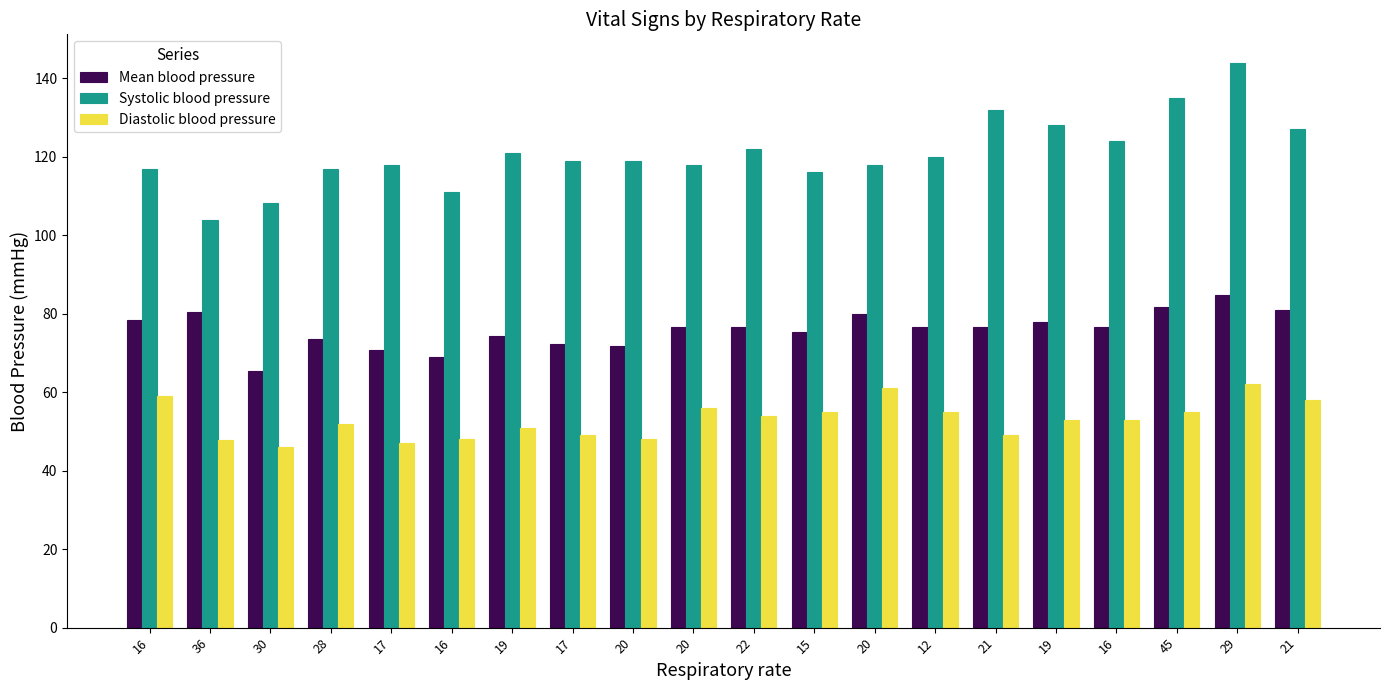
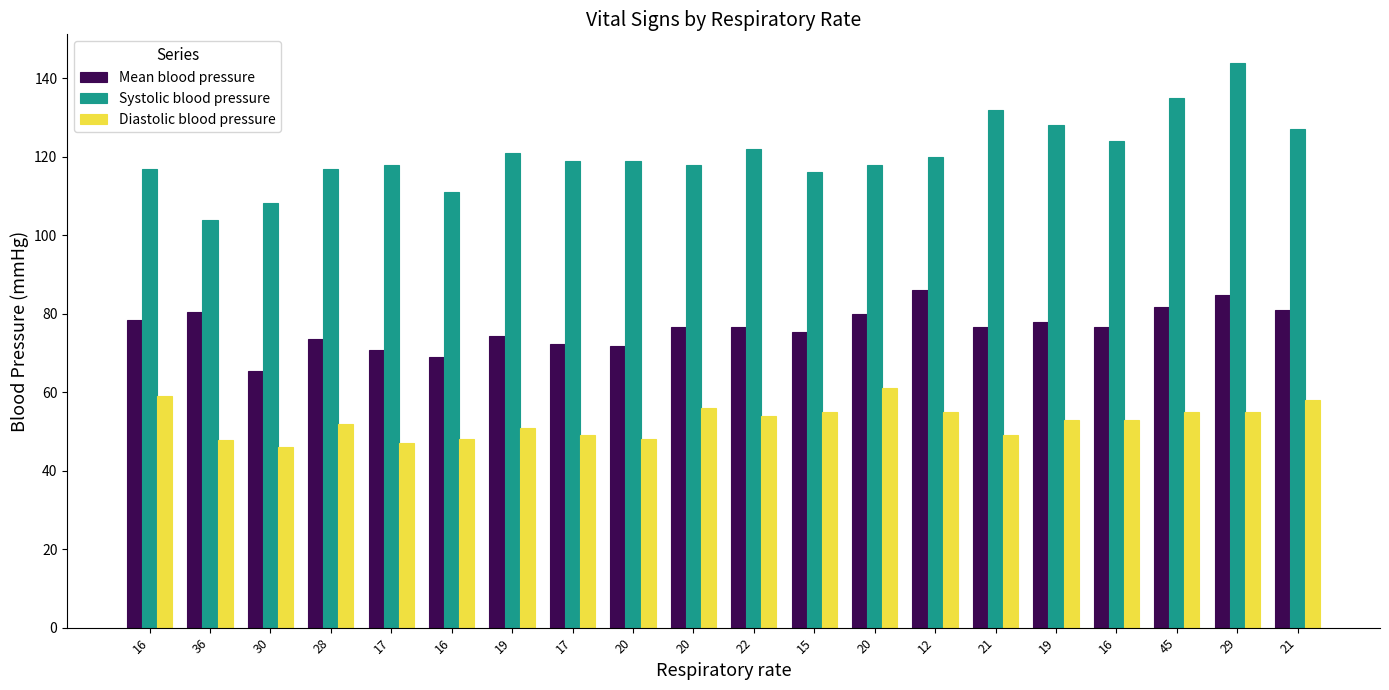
Mean blood pressure, 12: 77 -> 86
Diastolic blood pressure, 29: 62 -> 55
